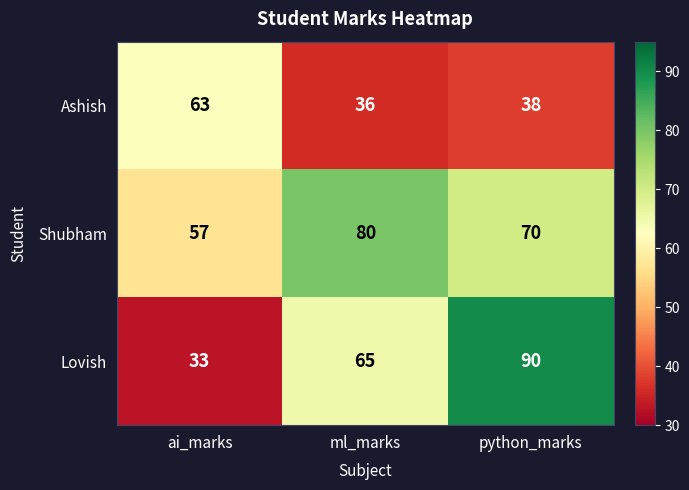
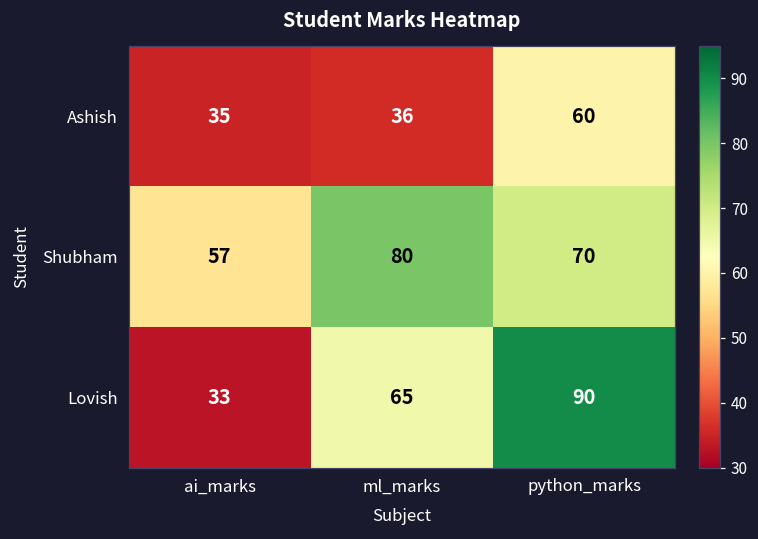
Ashish, ai_marks: 63 -> 35
Ashish, python_marks: 38 -> 60
